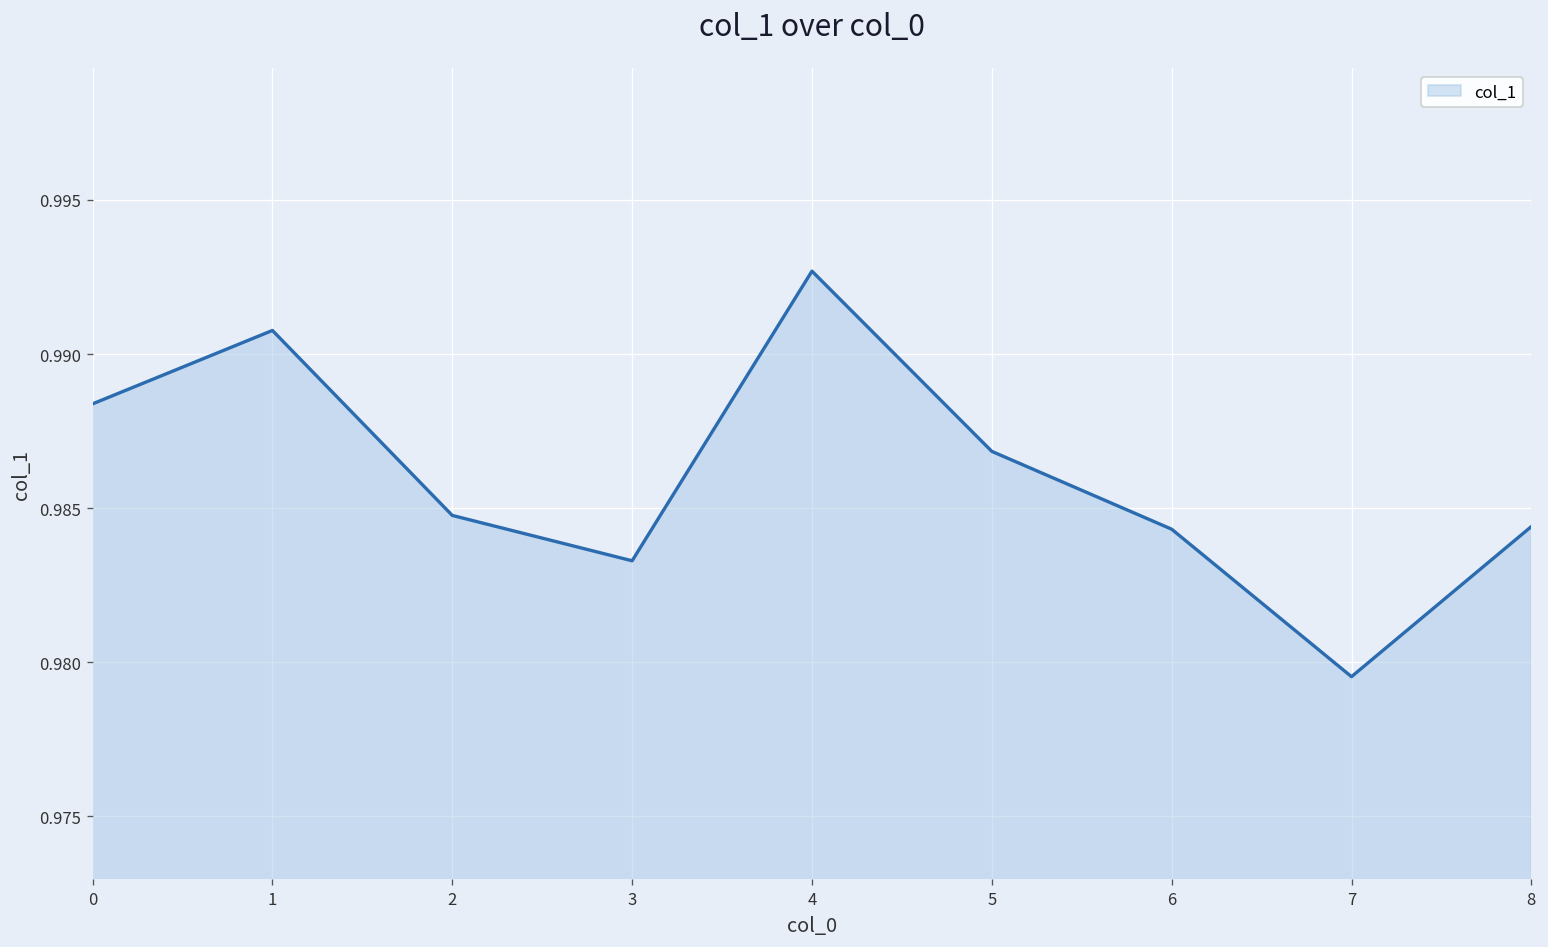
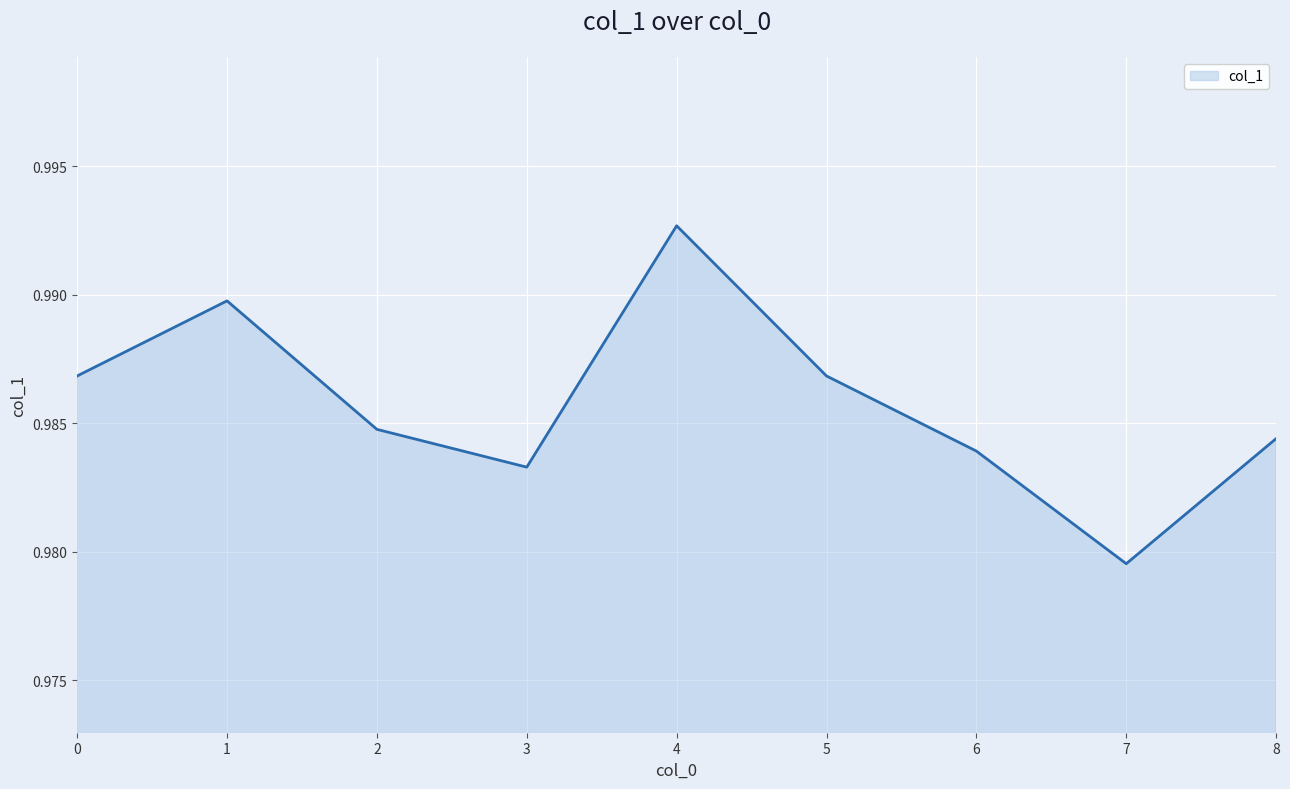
0: 0.9884 -> 0.9868
1: 0.9908 -> 0.9898
6: 0.9843 -> 0.9839
